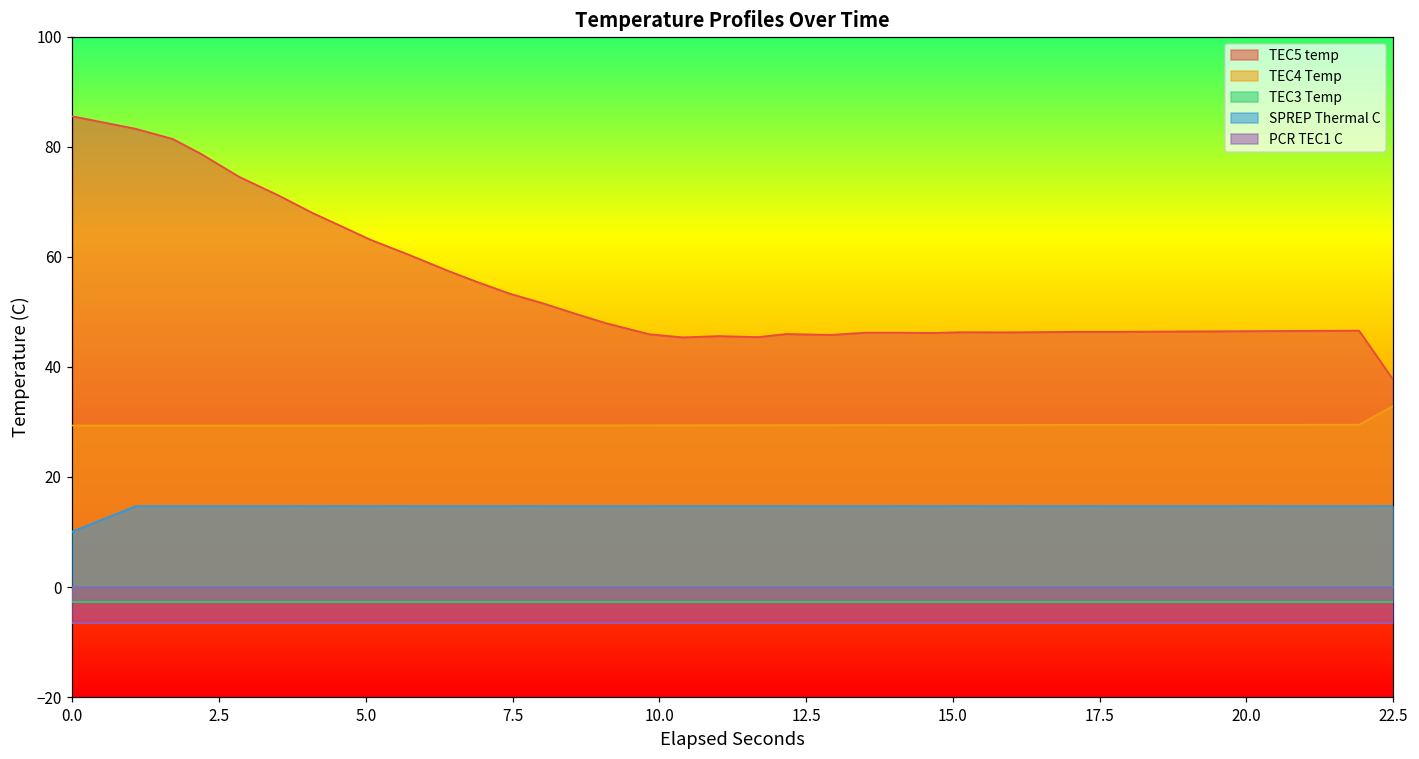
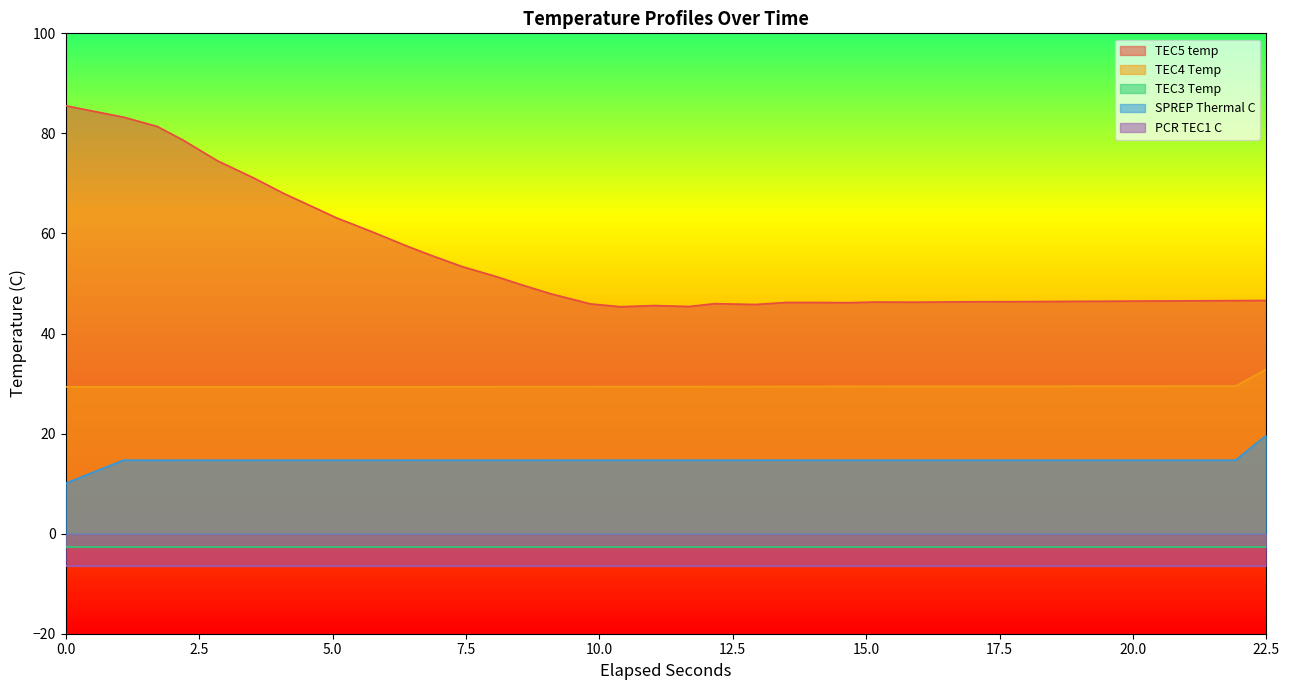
TEC5 temp, 22.5: 38 -> 47
SPREP Thermal C, 22.5: 15 -> 20
